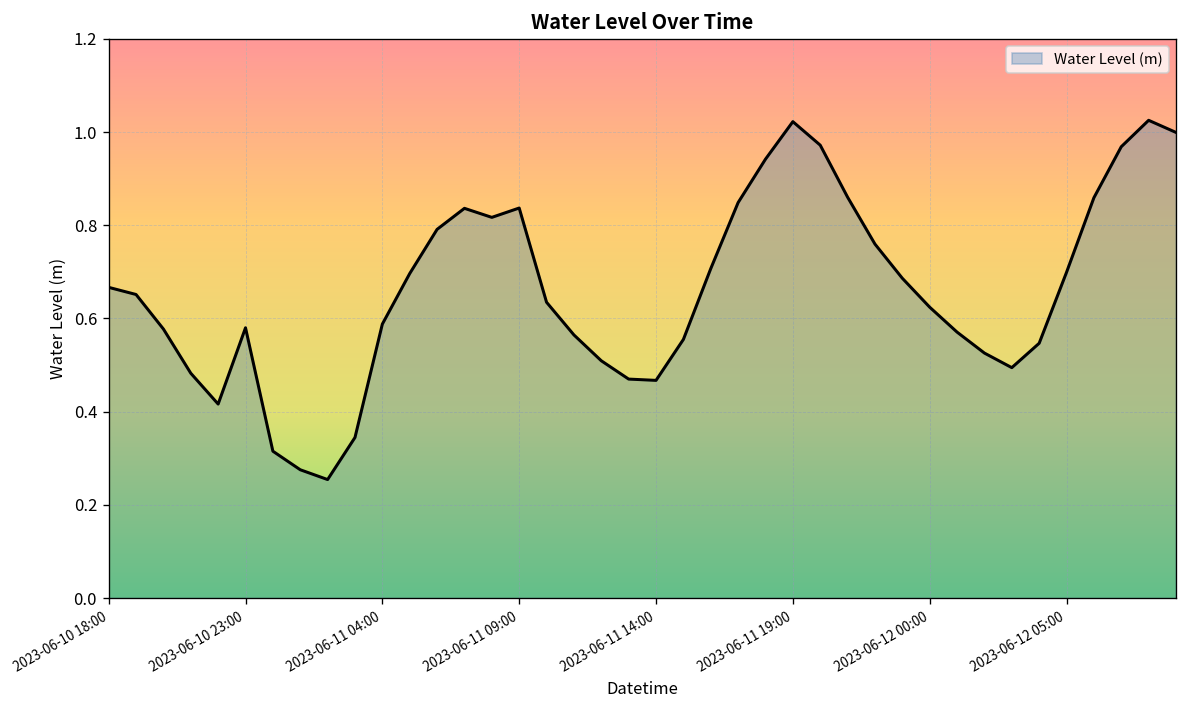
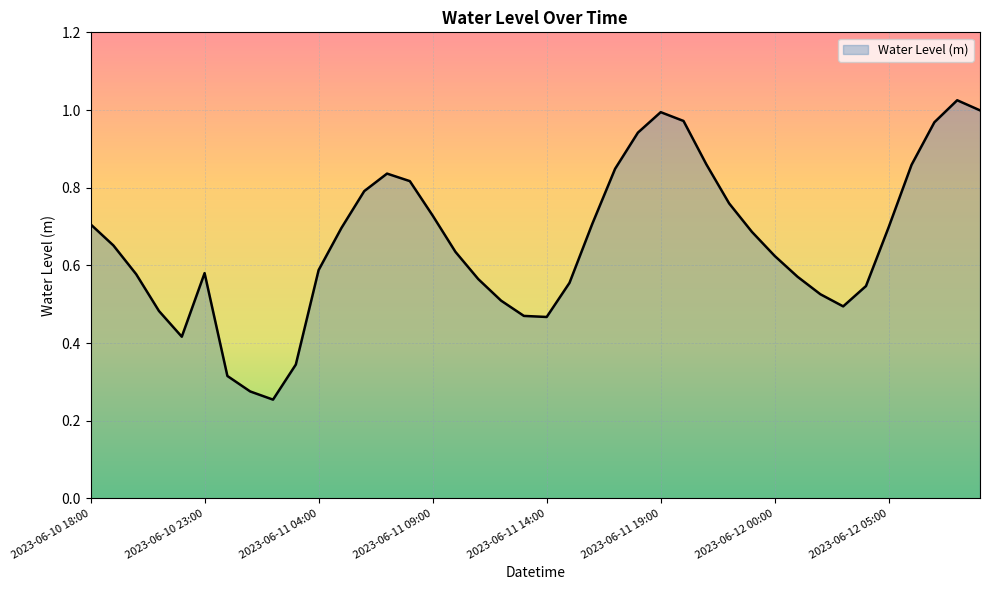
2023-06-10 18:00: 0.67 -> 0.71
2023-06-11 09:00: 0.84 -> 0.73
2023-06-11 19:00: 1.02 -> 0.99
